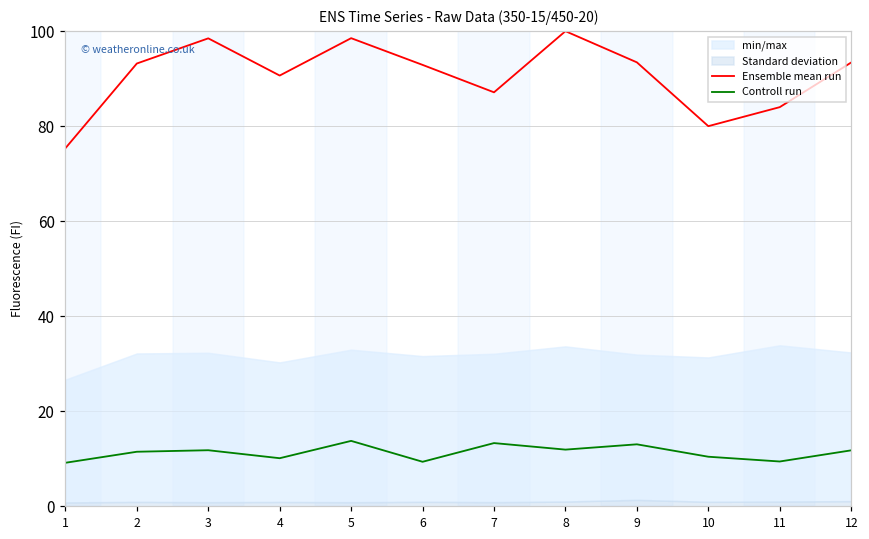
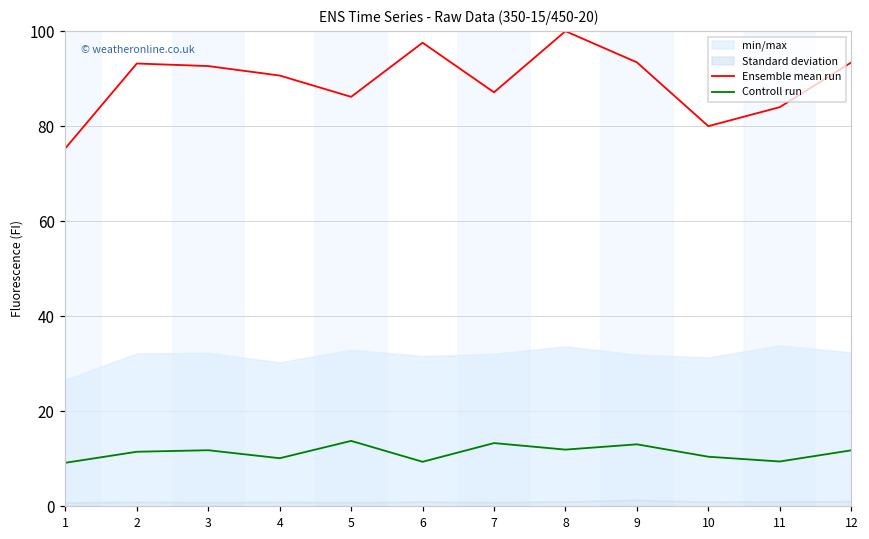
Ensemble mean run, 3: 98 -> 93
Ensemble mean run, 5: 99 -> 86
Ensemble mean run, 6: 93 -> 98
